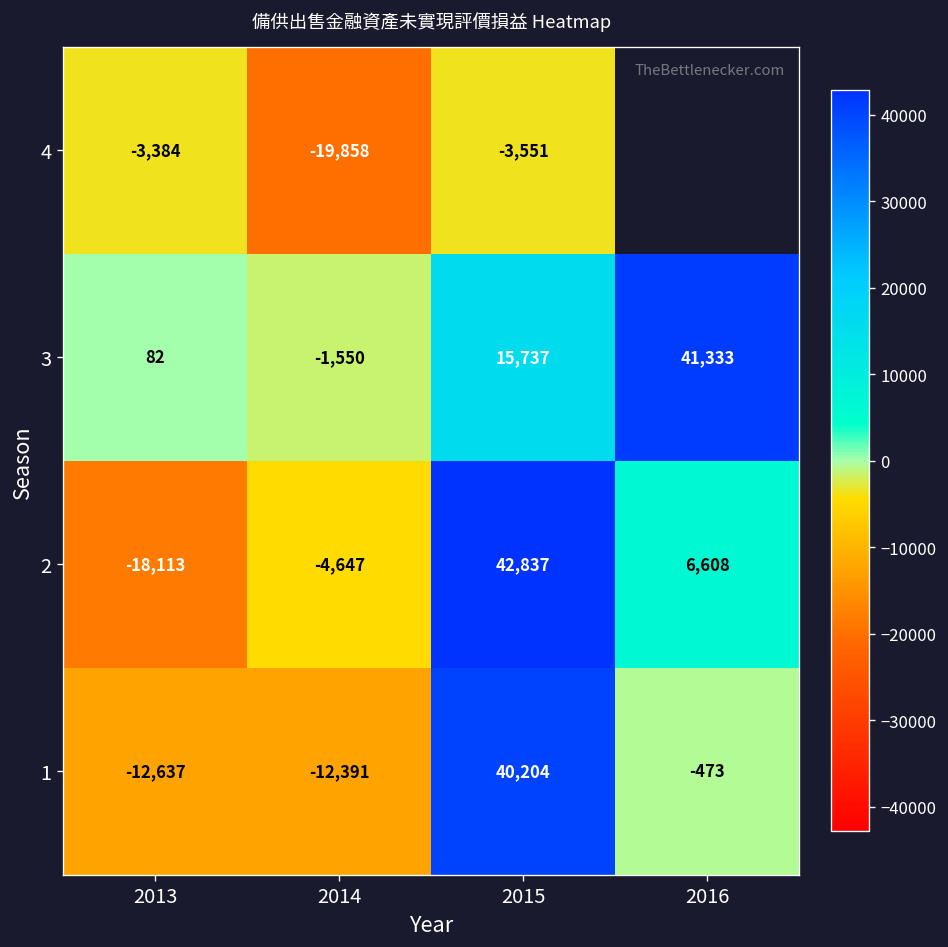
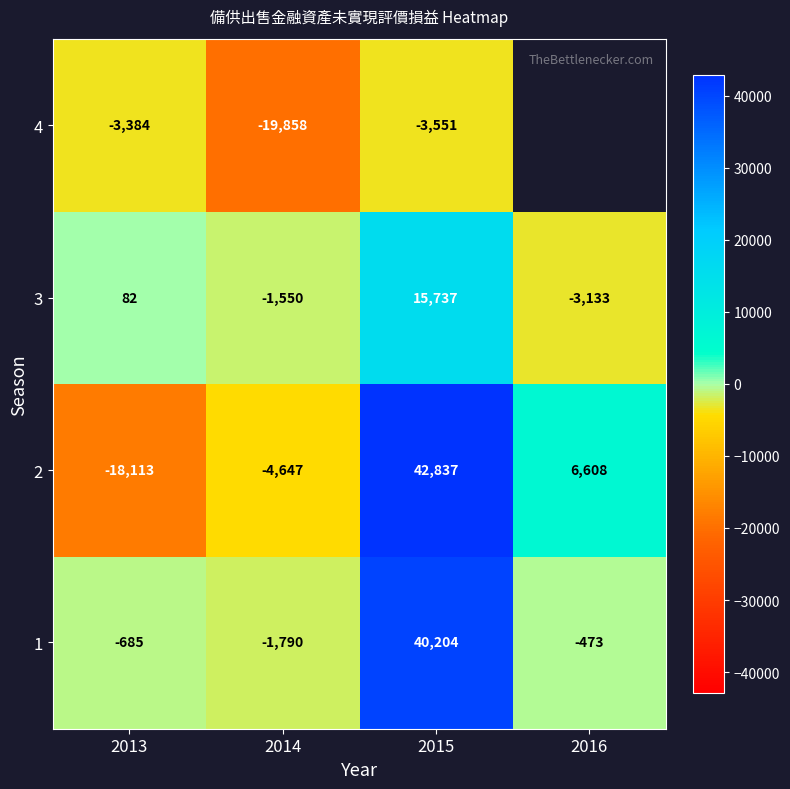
3, 2016: 41,333 -> -3,133
1, 2013: -12,637 -> -685
1, 2014: -12,391 -> -1,790
